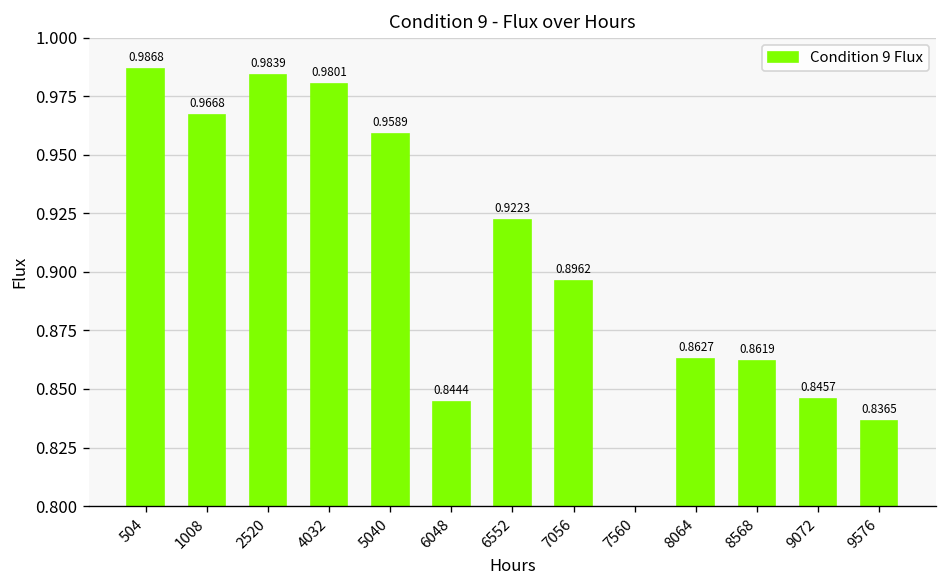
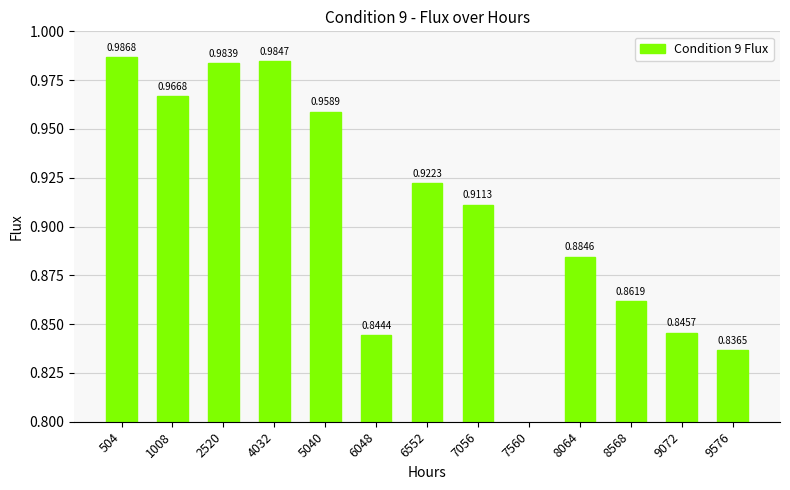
4032: 0.9801 -> 0.9847
7056: 0.8962 -> 0.9113
8064: 0.8627 -> 0.8846
